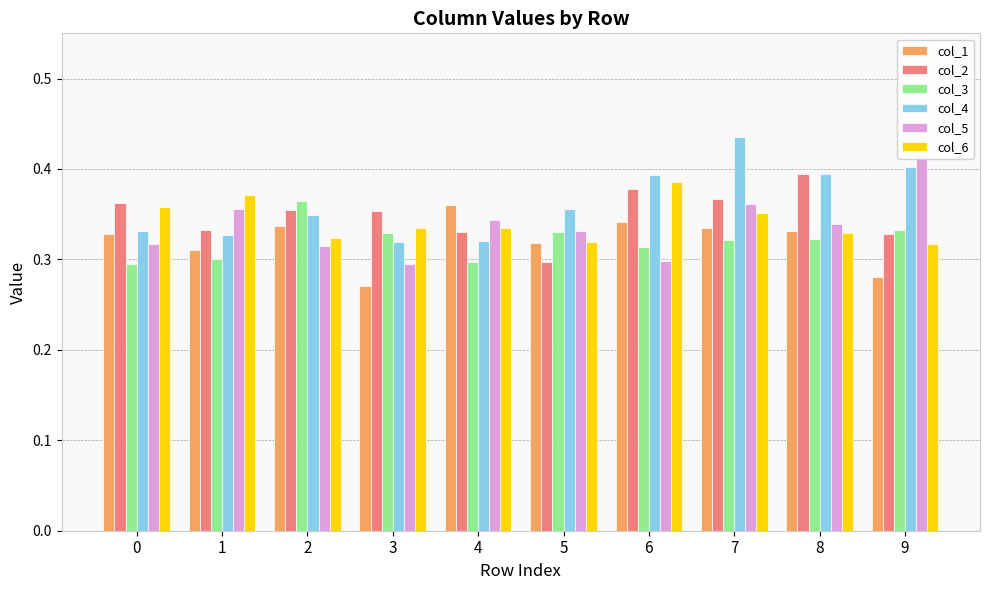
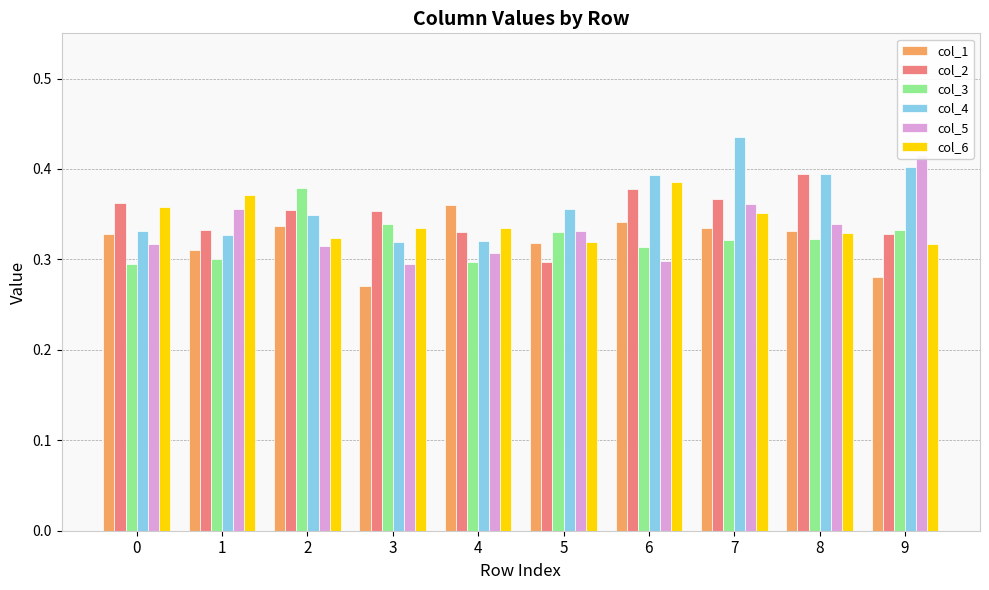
col_3, 2: 0.36 -> 0.38
col_3, 3: 0.33 -> 0.34
col_5, 4: 0.34 -> 0.31
